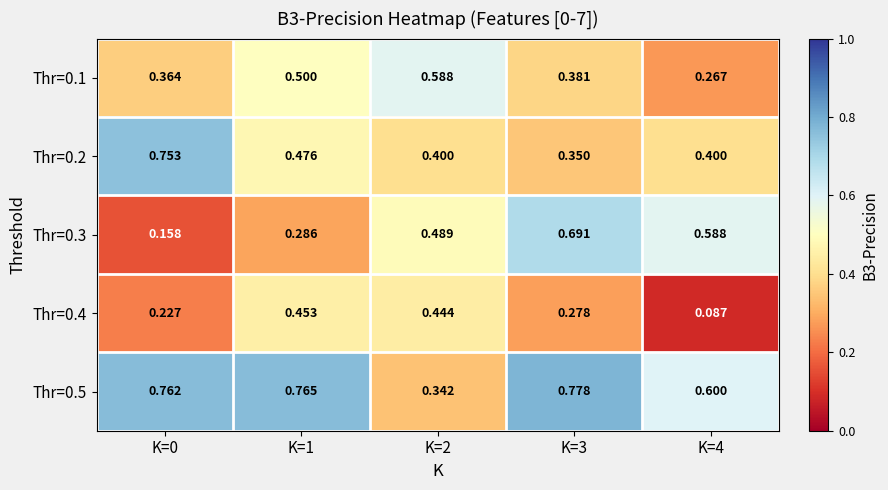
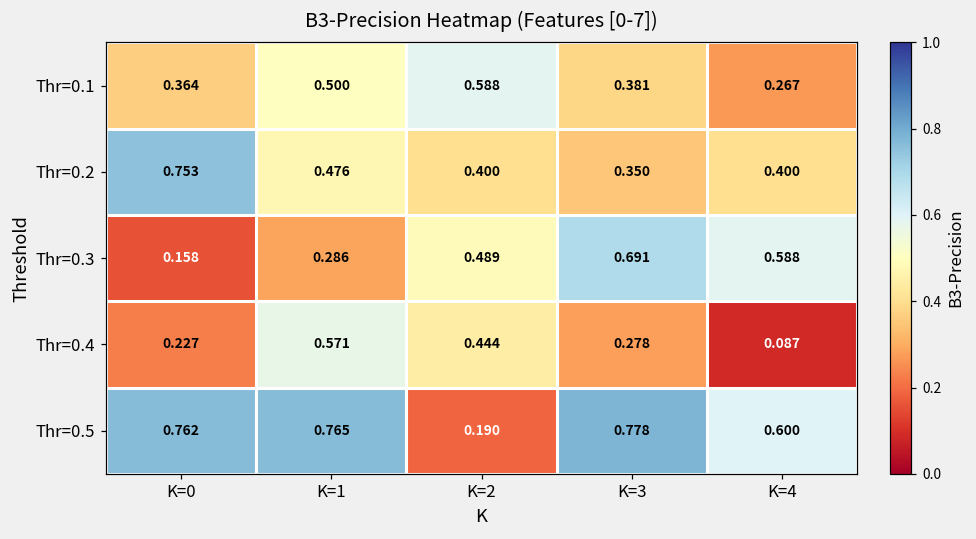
Thr=0.4, K=1: 0.453 -> 0.571
Thr=0.5, K=2: 0.342 -> 0.190
